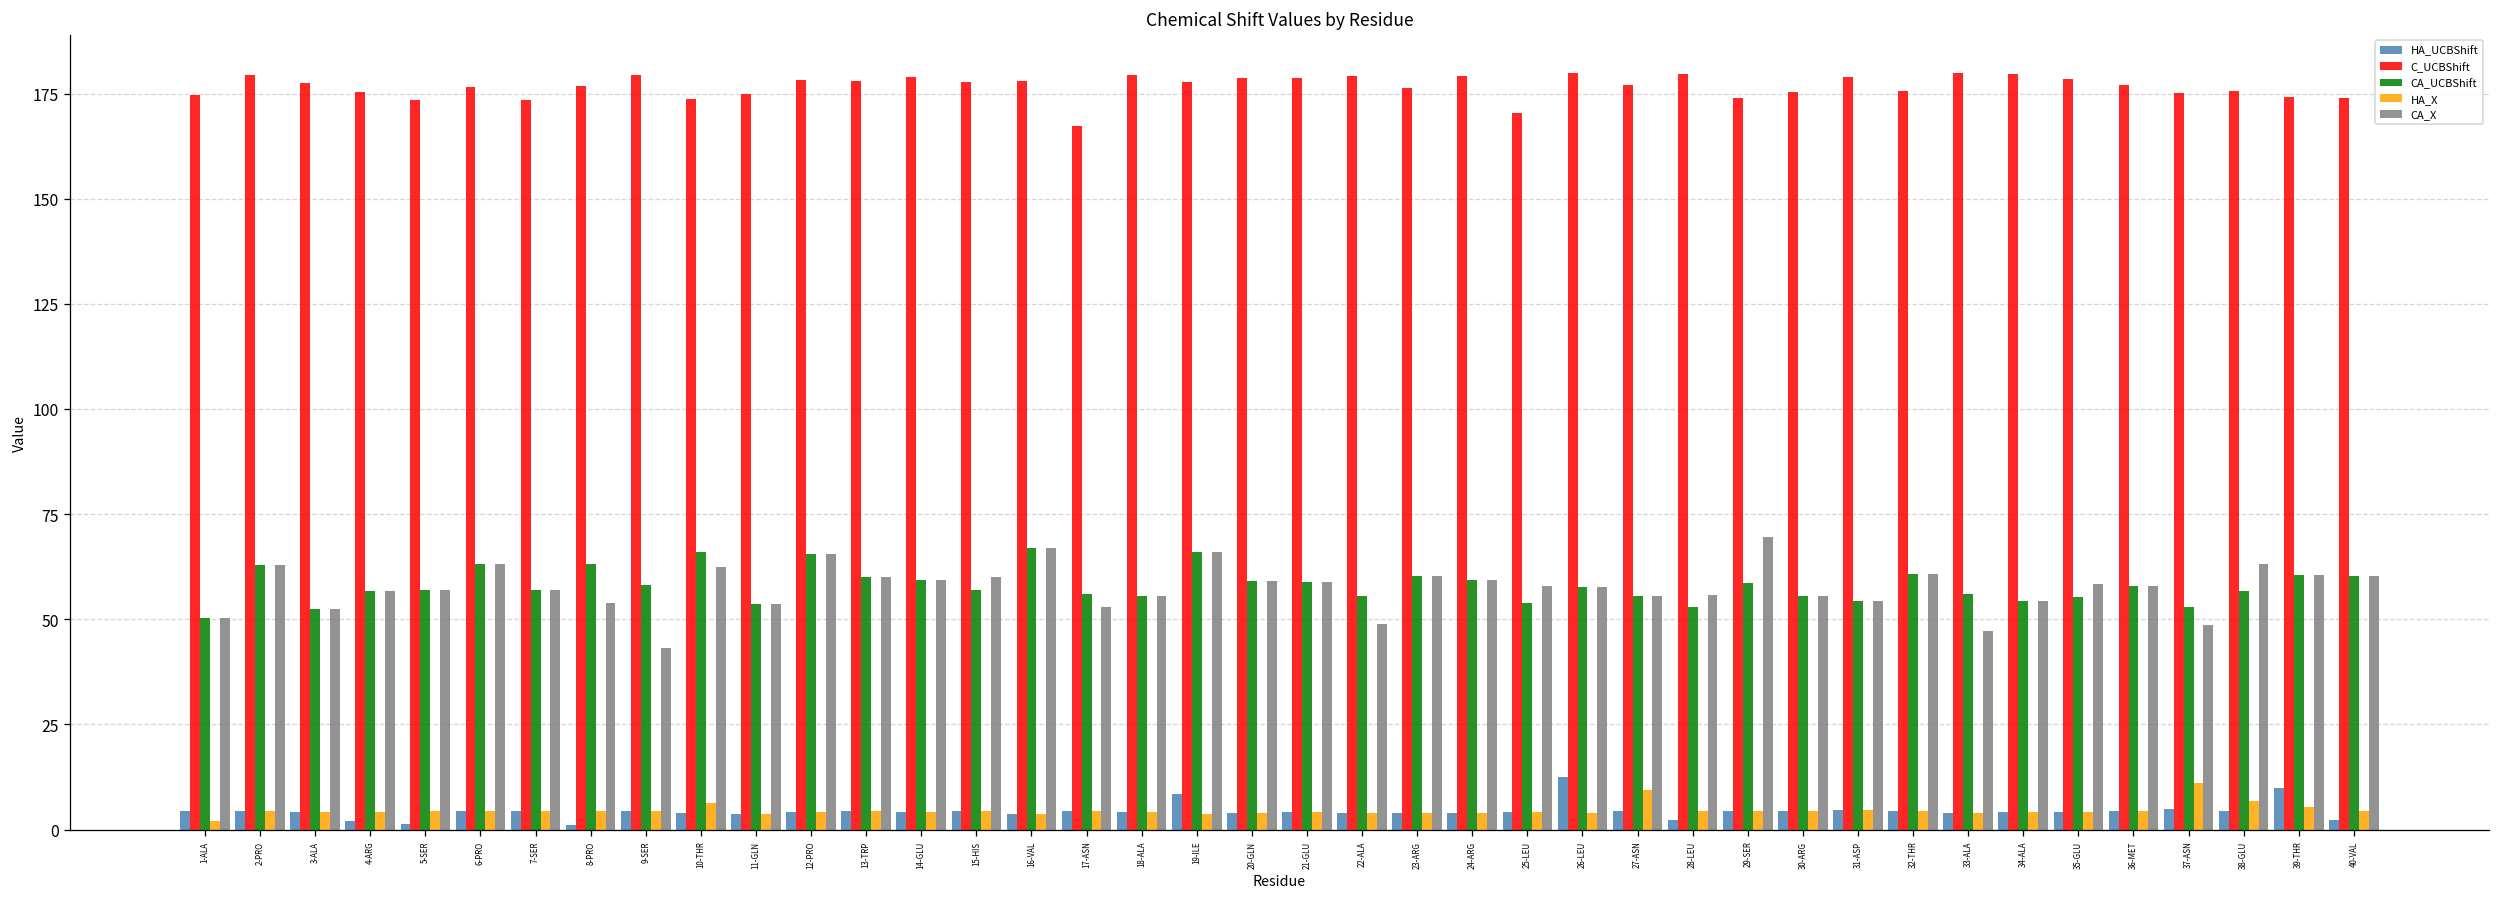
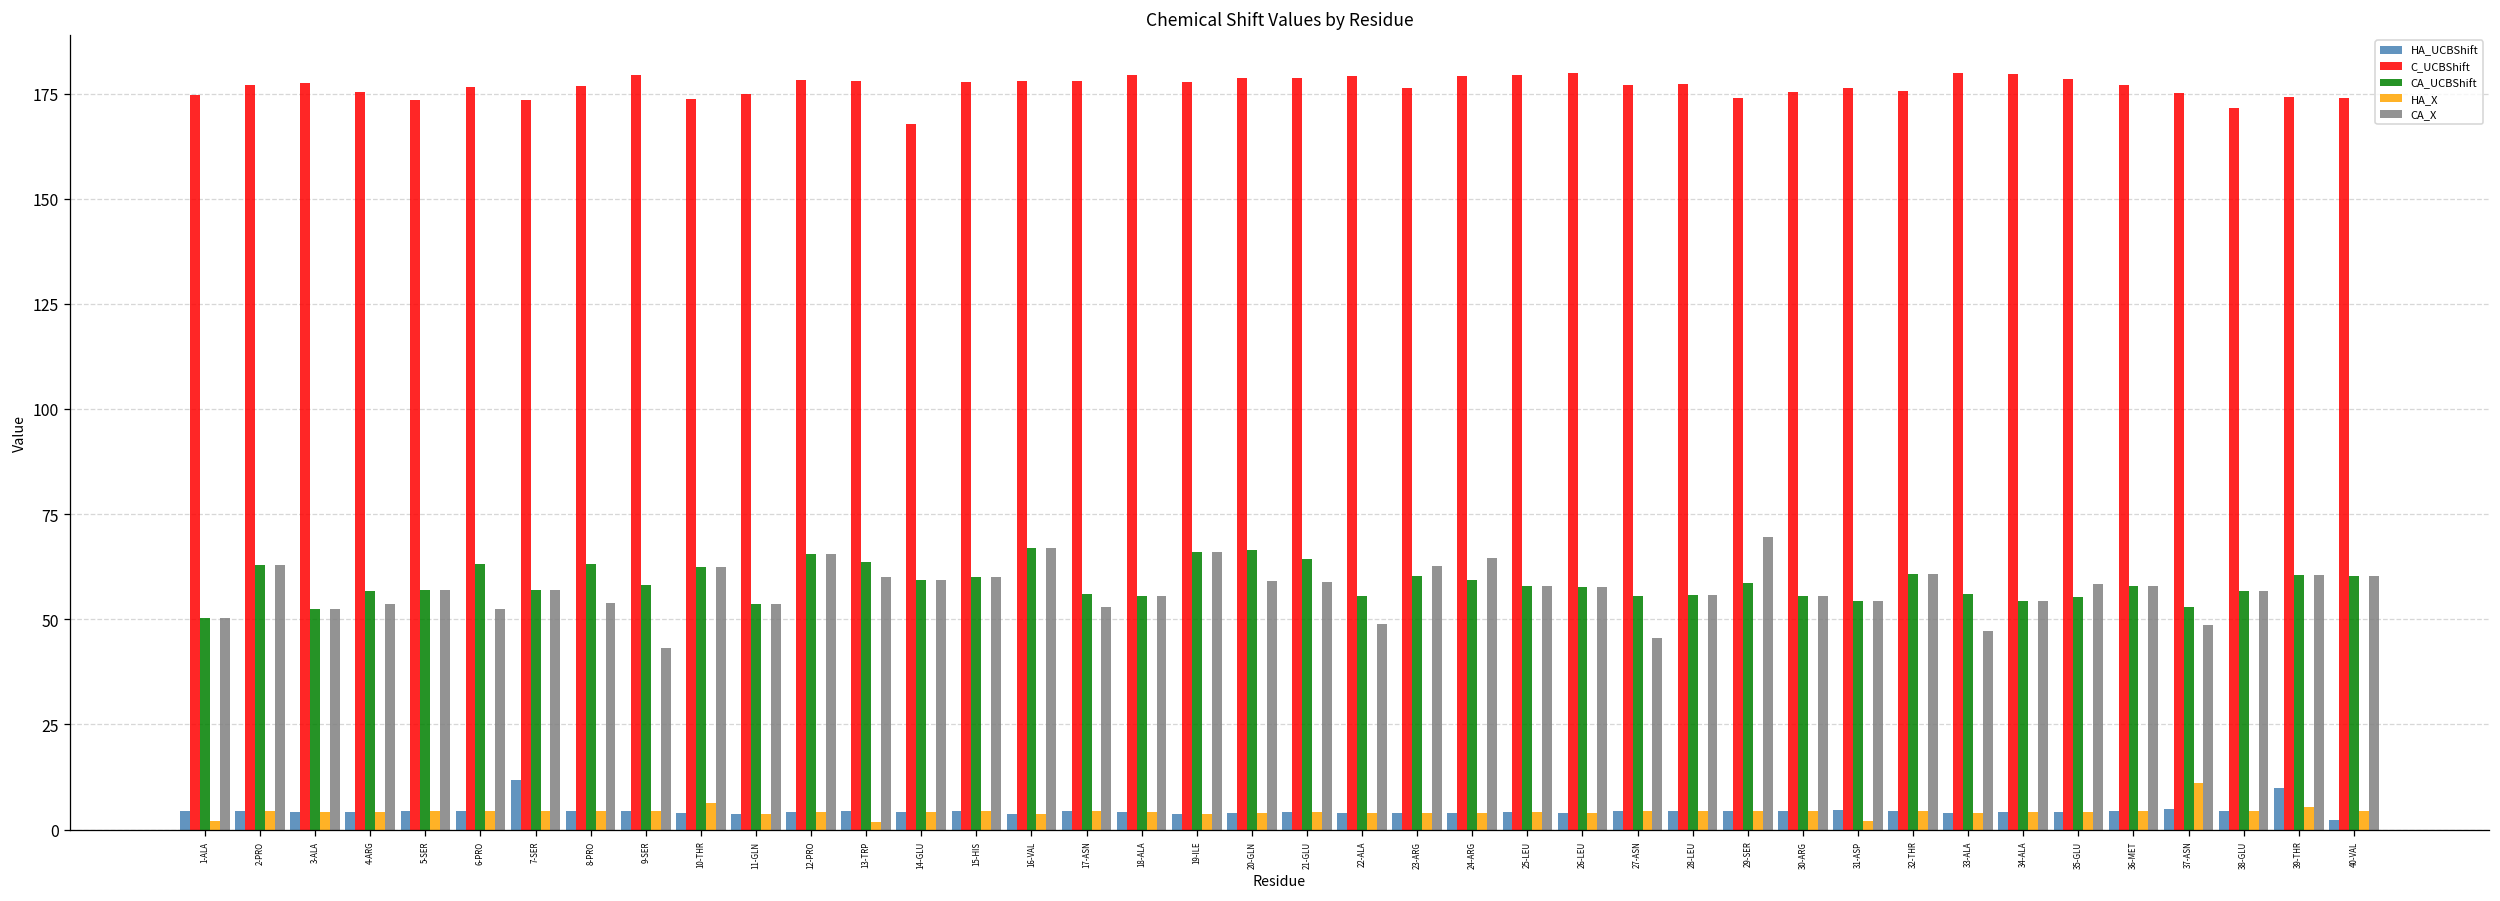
C_UCBShift, 2-PRO: 179 -> 177
HA_UCBShift, 4-ARG: 2 -> 4
CA_X, 4-ARG: 57 -> 54
HA_UCBShift, 5-SER: 1 -> 4
CA_X, 6-PRO: 63 -> 53
HA_UCBShift, 7-SER: 5 -> 12
HA_UCBShift, 8-PRO: 1 -> 5
CA_UCBShift, 10-THR: 66 -> 63
CA_UCBShift, 13-TRP: 60 -> 64
HA_X, 13-TRP: 4 -> 2
C_UCBShift, 14-GLU: 179 -> 168
CA_UCBShift, 15-HIS: 57 -> 60
C_UCBShift, 17-ASN: 167 -> 178
HA_UCBShift, 19-ILE: 9 -> 4
CA_UCBShift, 20-GLN: 59 -> 67
CA_UCBShift, 21-GLU: 59 -> 64
CA_X, 23-ARG: 60 -> 63
CA_X, 24-ARG: 59 -> 65
C_UCBShift, 25-LEU: 170 -> 179
CA_UCBShift, 25-LEU: 54 -> 58
HA_UCBShift, 26-LEU: 13 -> 4
HA_X, 27-ASN: 9 -> 5
CA_X, 27-ASN: 56 -> 46
HA_UCBShift, 28-LEU: 2 -> 4
C_UCBShift, 28-LEU: 180 -> 177
CA_UCBShift, 28-LEU: 53 -> 56
C_UCBShift, 31-ASP: 179 -> 176
HA_X, 31-ASP: 5 -> 2
C_UCBShift, 38-GLU: 176 -> 172
HA_X, 38-GLU: 7 -> 4
CA_X, 38-GLU: 63 -> 57
